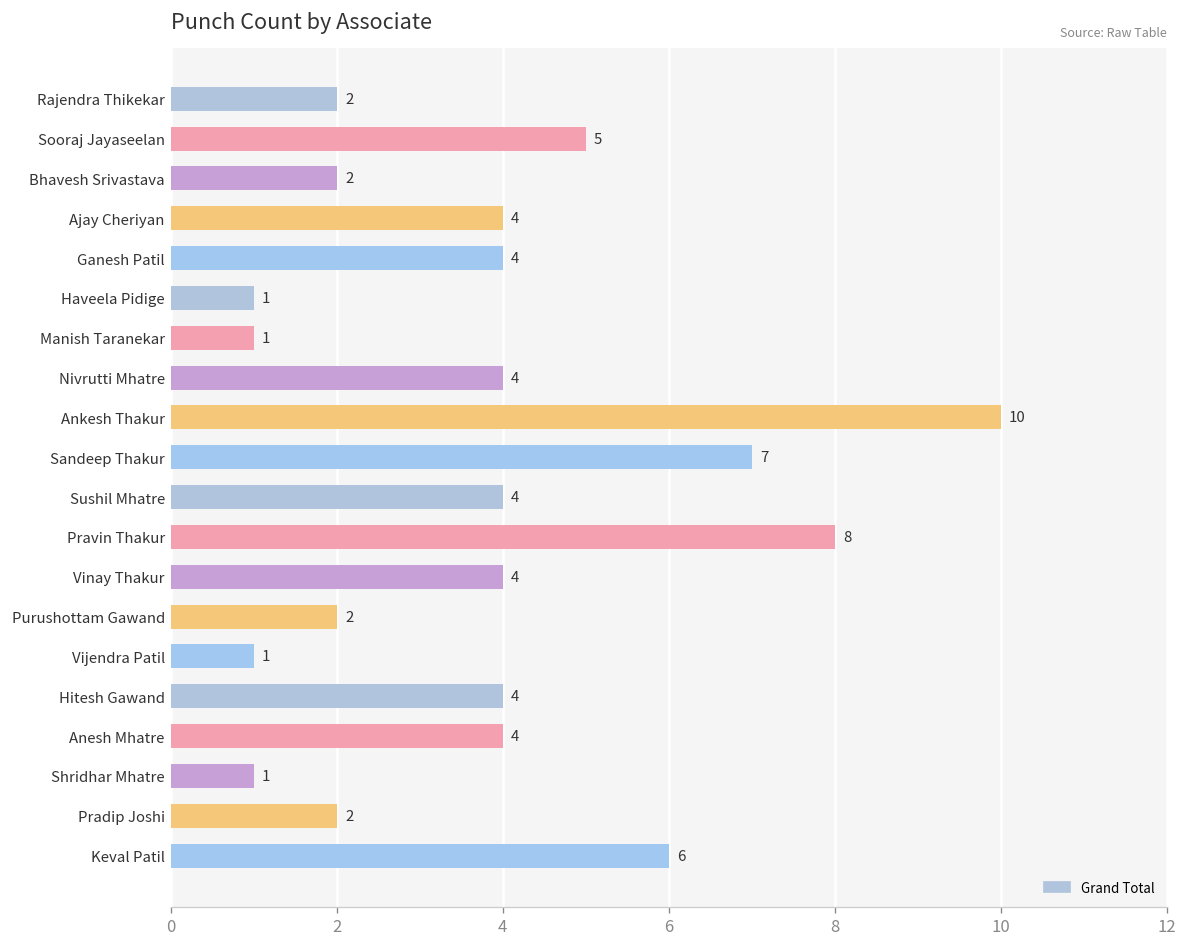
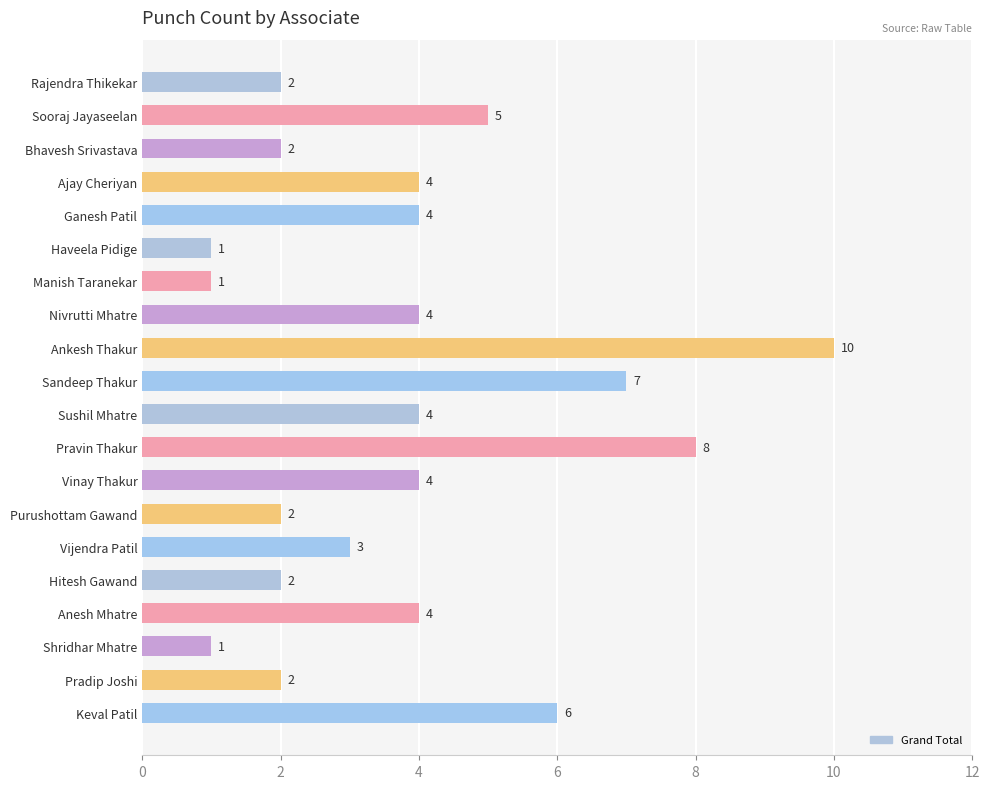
Vijendra Patil: 1 -> 3
Hitesh Gawand: 4 -> 2
